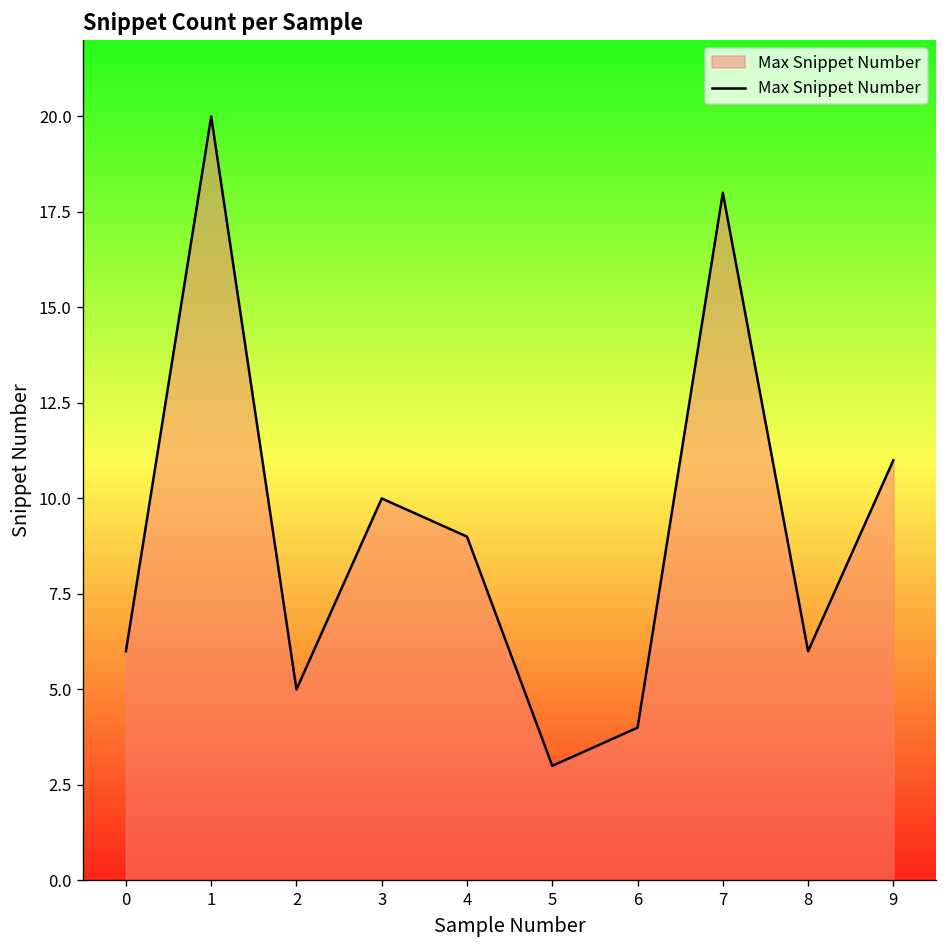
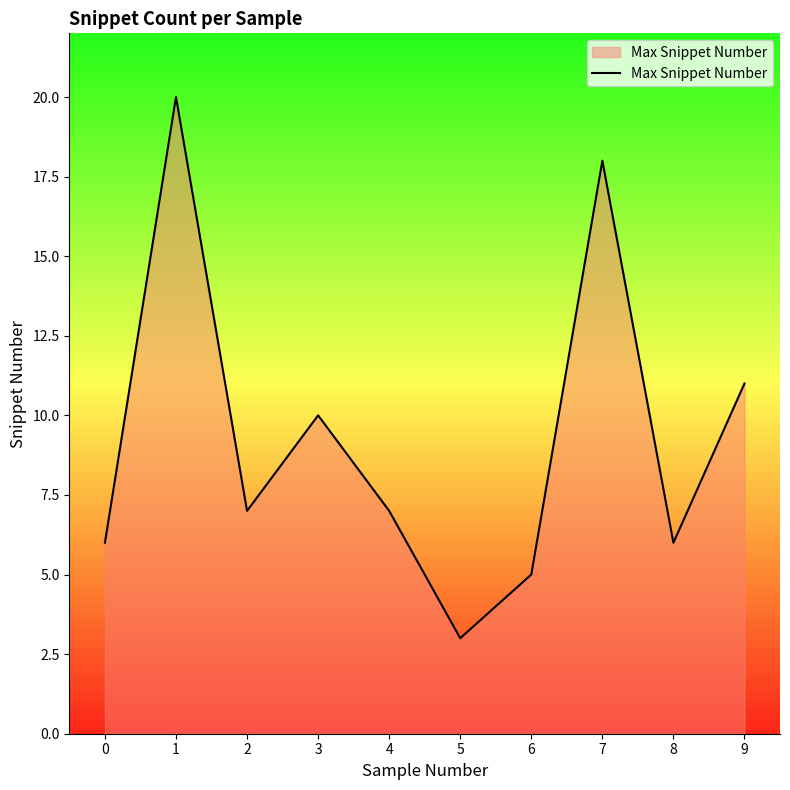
2: 5 -> 7
4: 9 -> 7
6: 4 -> 5
